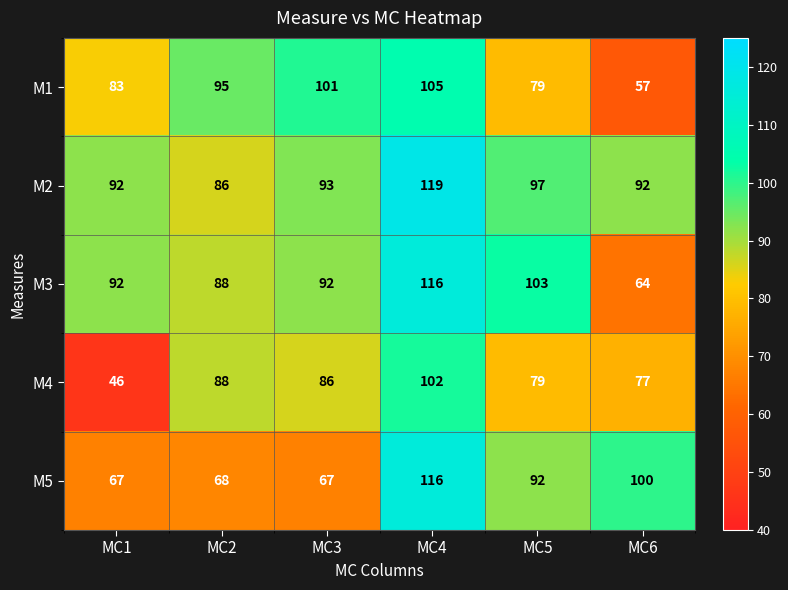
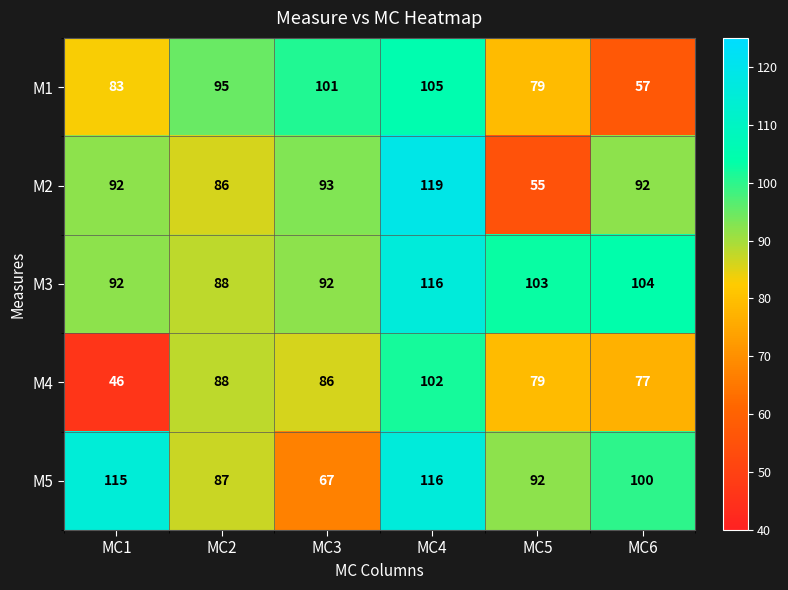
M2, MC5: 97 -> 55
M3, MC6: 64 -> 104
M5, MC1: 67 -> 115
M5, MC2: 68 -> 87
